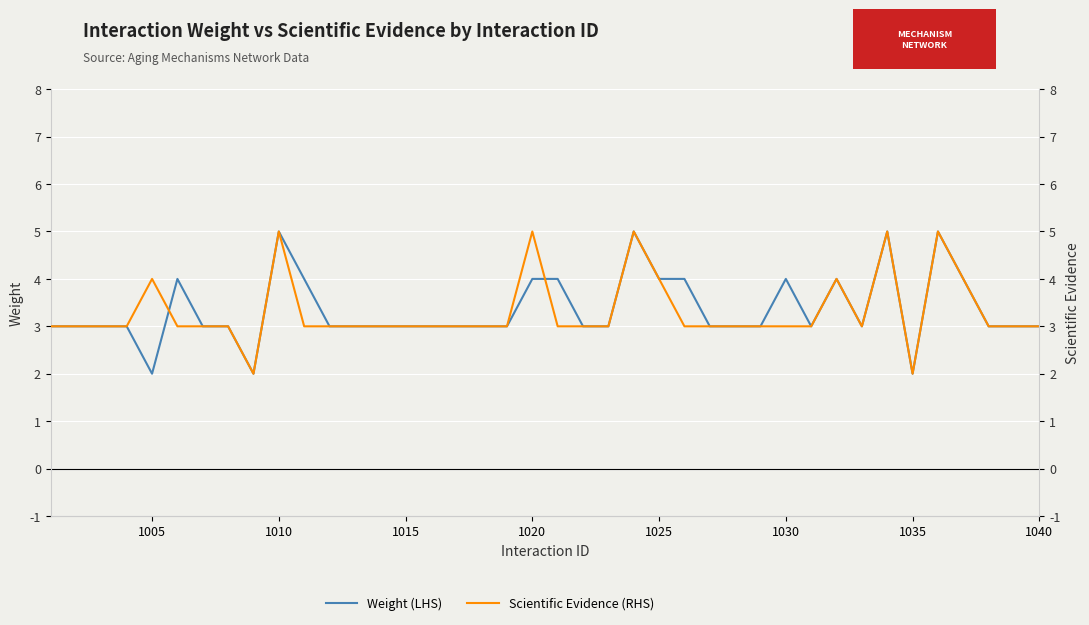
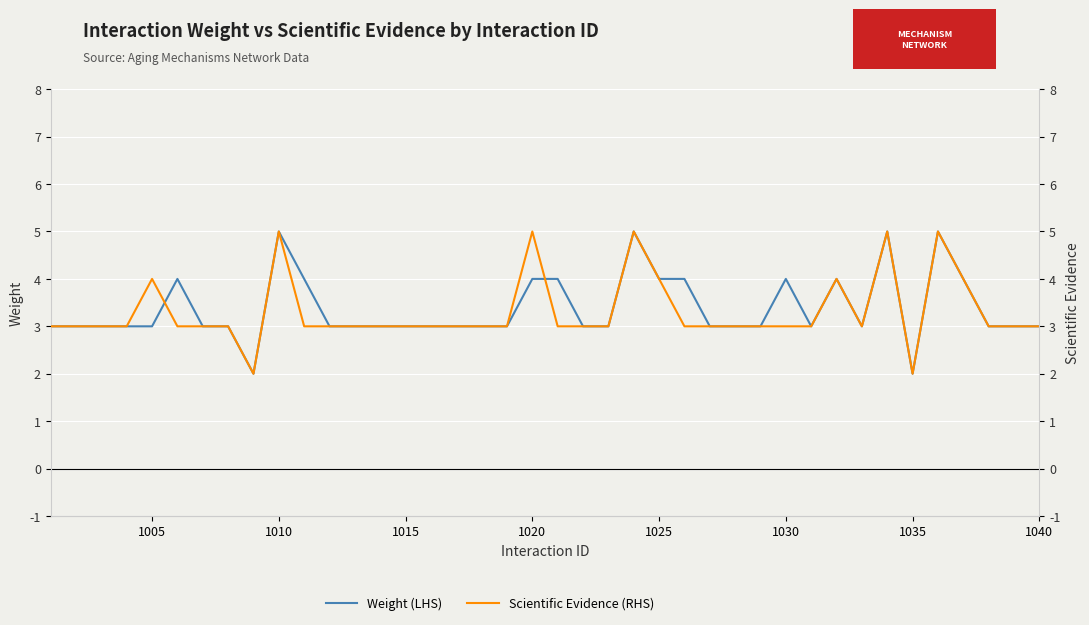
Weight (LHS), 1005: 2 -> 3
